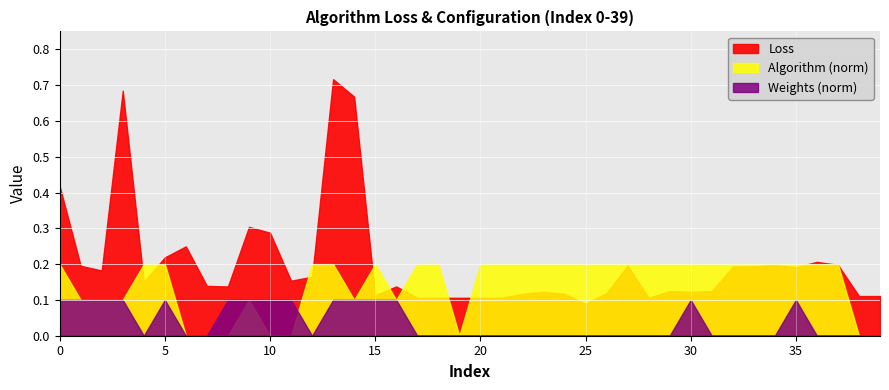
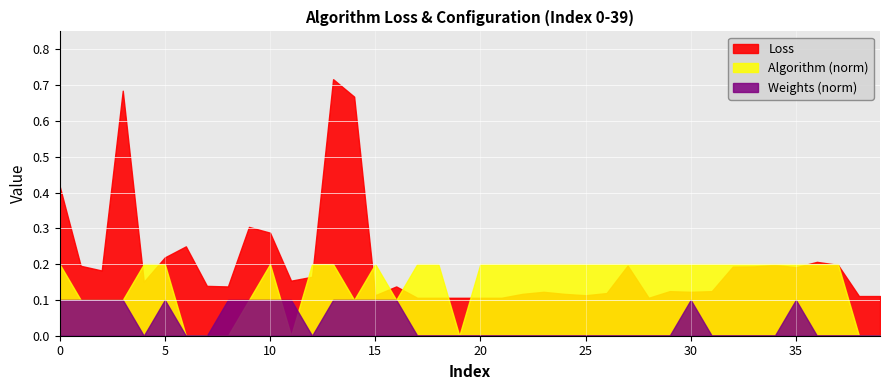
Algorithm (norm), 10: 0.0 -> 0.2
Loss, 25: 0.09 -> 0.11
